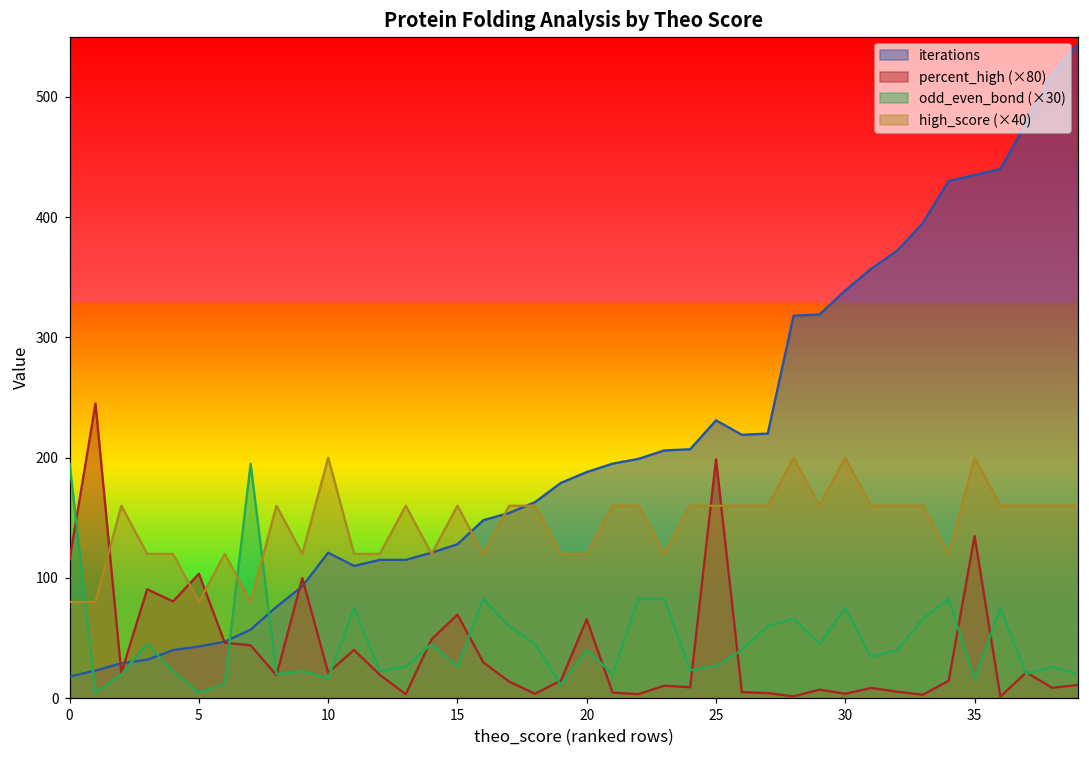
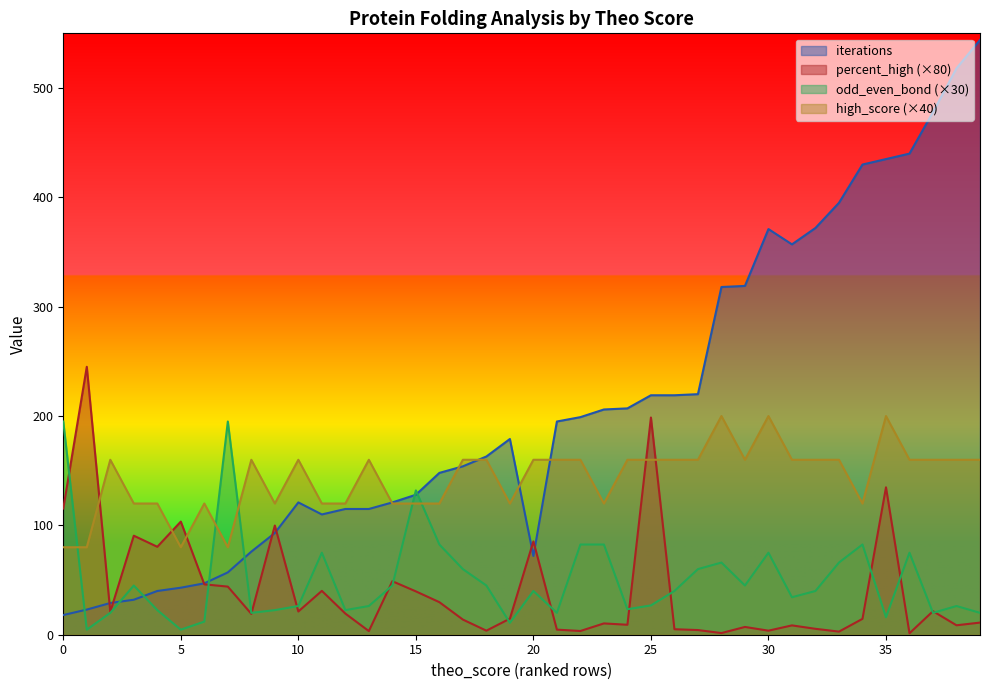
odd_even_bond (×30), 10: 17 -> 26
high_score (×40), 10: 200 -> 160
percent_high (×80), 15: 69 -> 40
odd_even_bond (×30), 15: 26 -> 132
high_score (×40), 15: 160 -> 120
iterations, 20: 188 -> 72
percent_high (×80), 20: 66 -> 85
high_score (×40), 20: 120 -> 160
iterations, 25: 231 -> 219
iterations, 30: 339 -> 371
